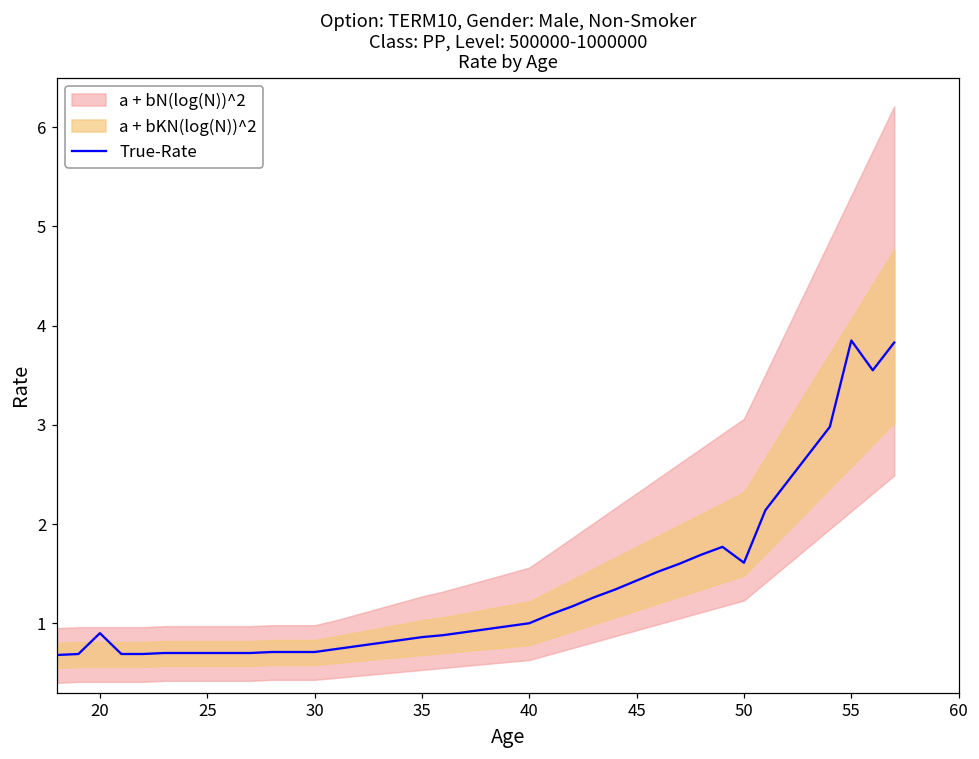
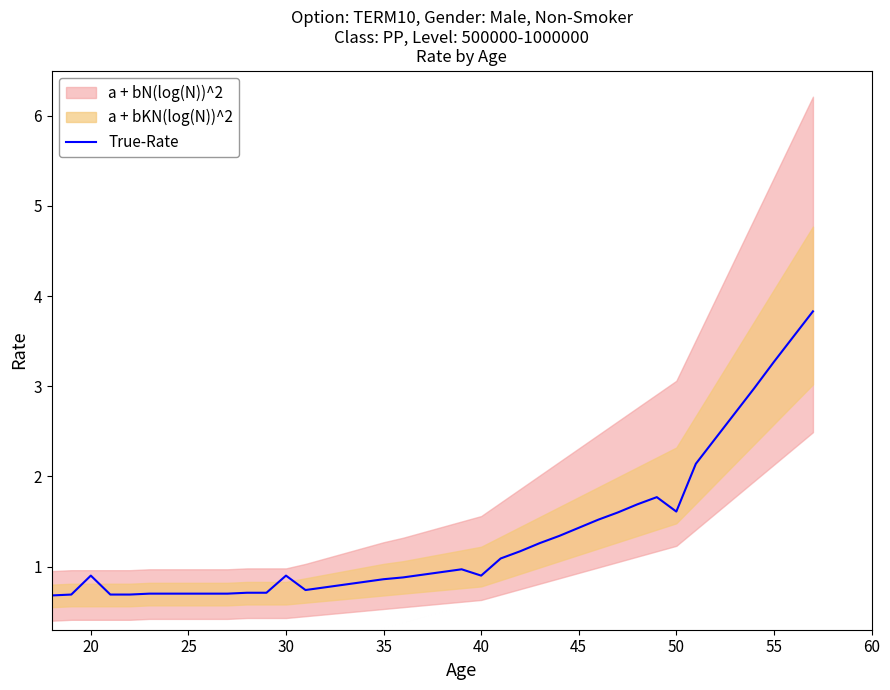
True-Rate, 30: 0.7 -> 0.9
True-Rate, 40: 1.0 -> 0.9
True-Rate, 55: 3.9 -> 3.3
